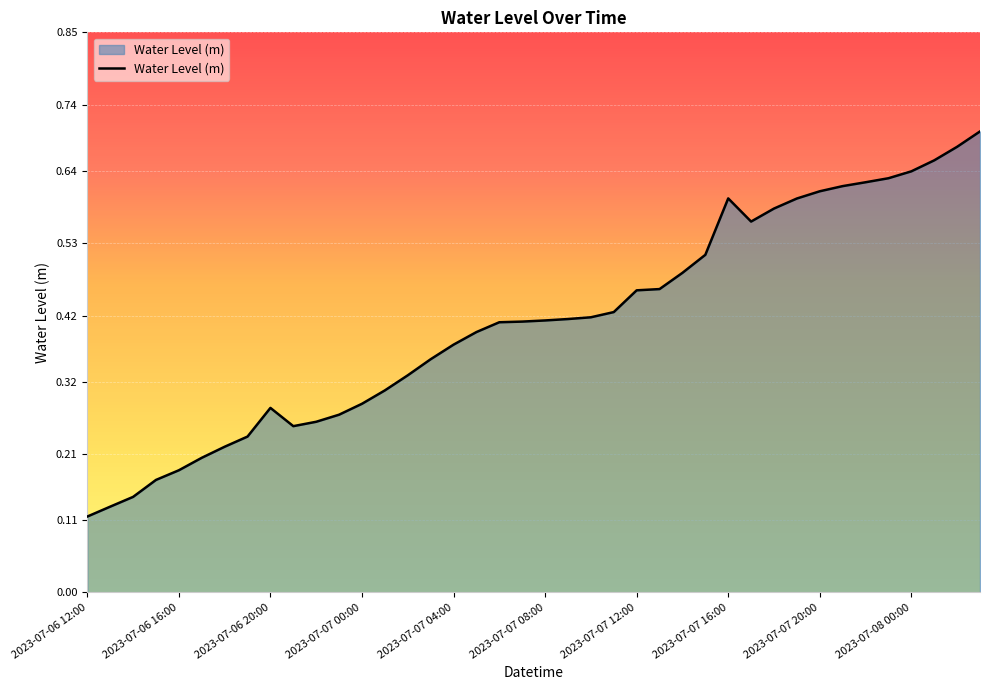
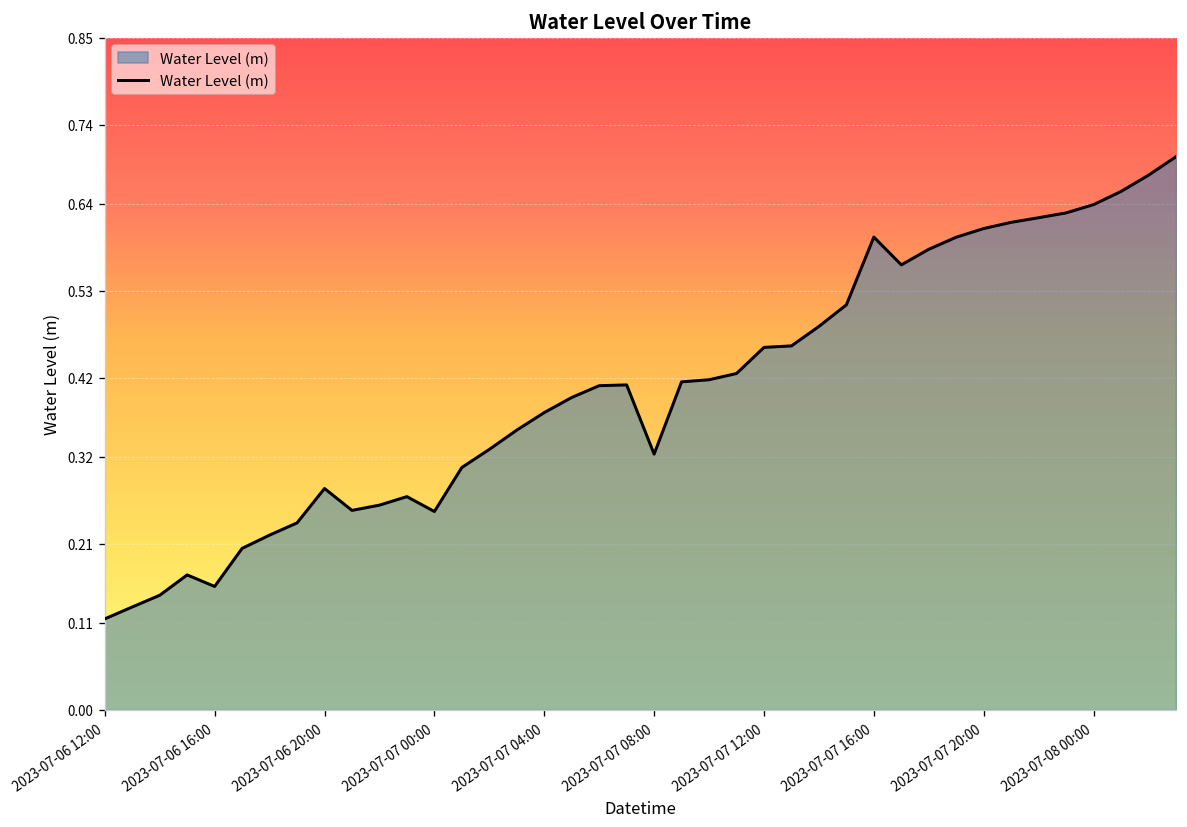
2023-07-06 16:00: 0.19 -> 0.16
2023-07-07 00:00: 0.29 -> 0.25
2023-07-07 08:00: 0.41 -> 0.32
